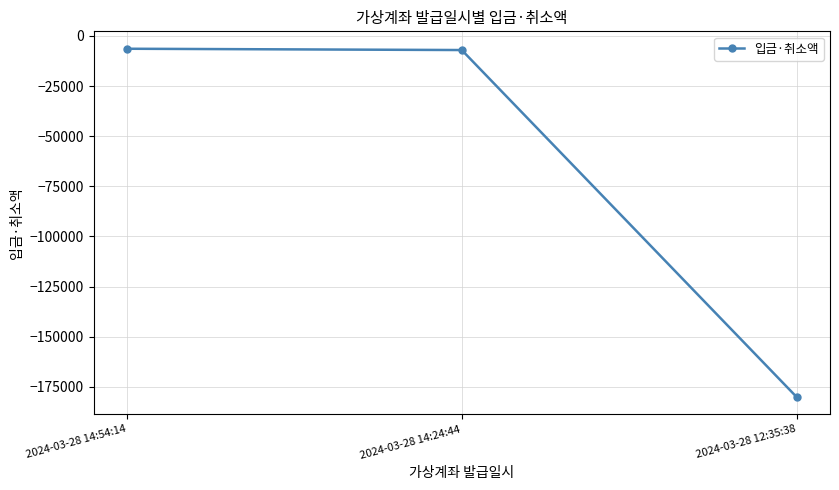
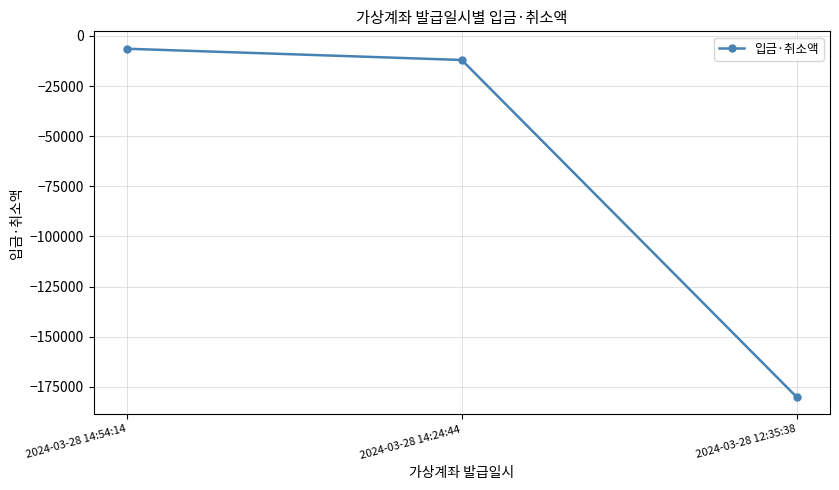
2024-03-28 14:24:44: -7000 -> -12000
